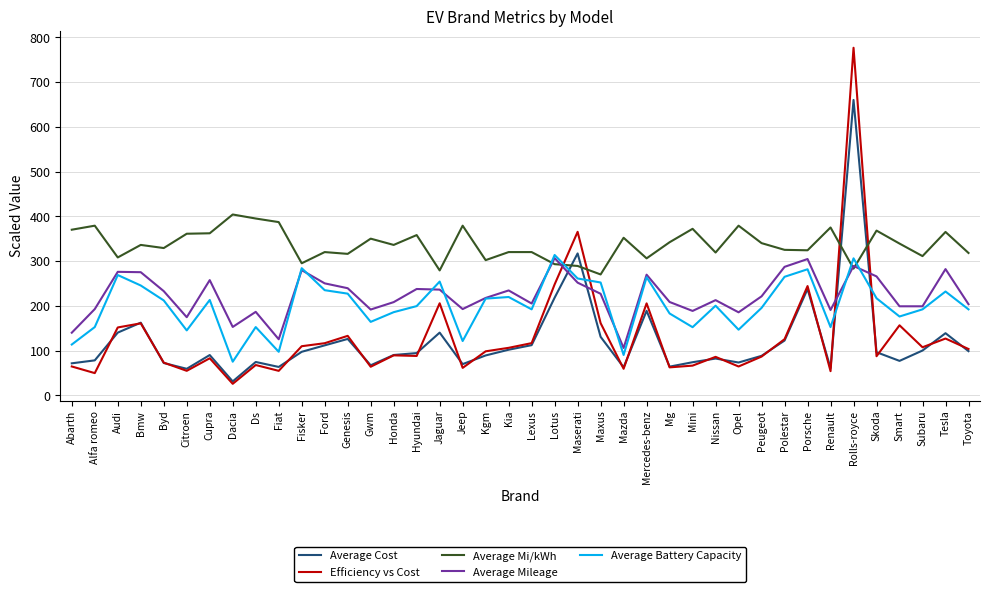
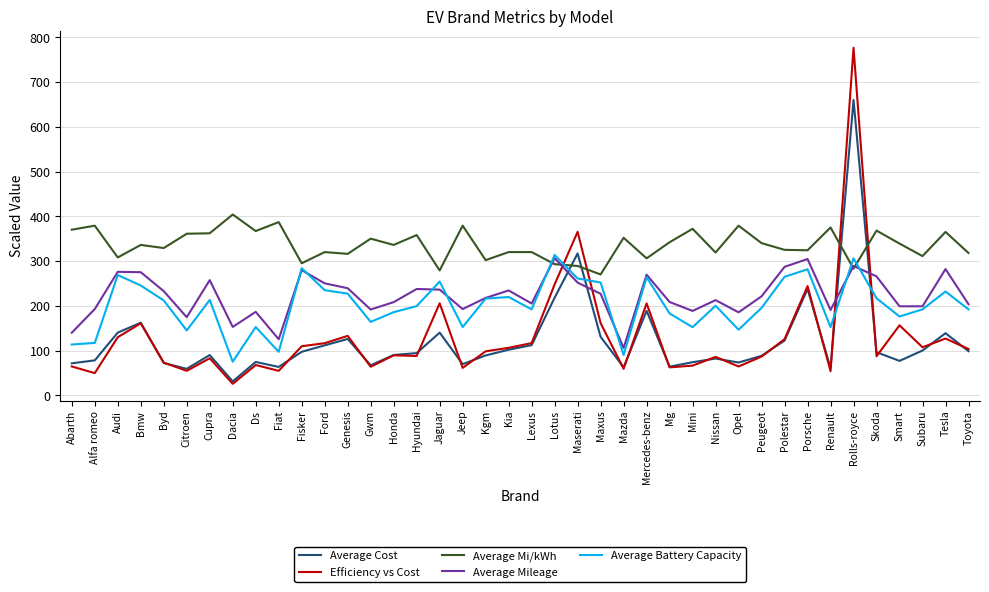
Average Battery Capacity, Alfa romeo: 150 -> 120
Efficiency vs Cost, Audi: 150 -> 130
Average Mi/kWh, Ds: 400 -> 370
Average Battery Capacity, Jeep: 120 -> 150
